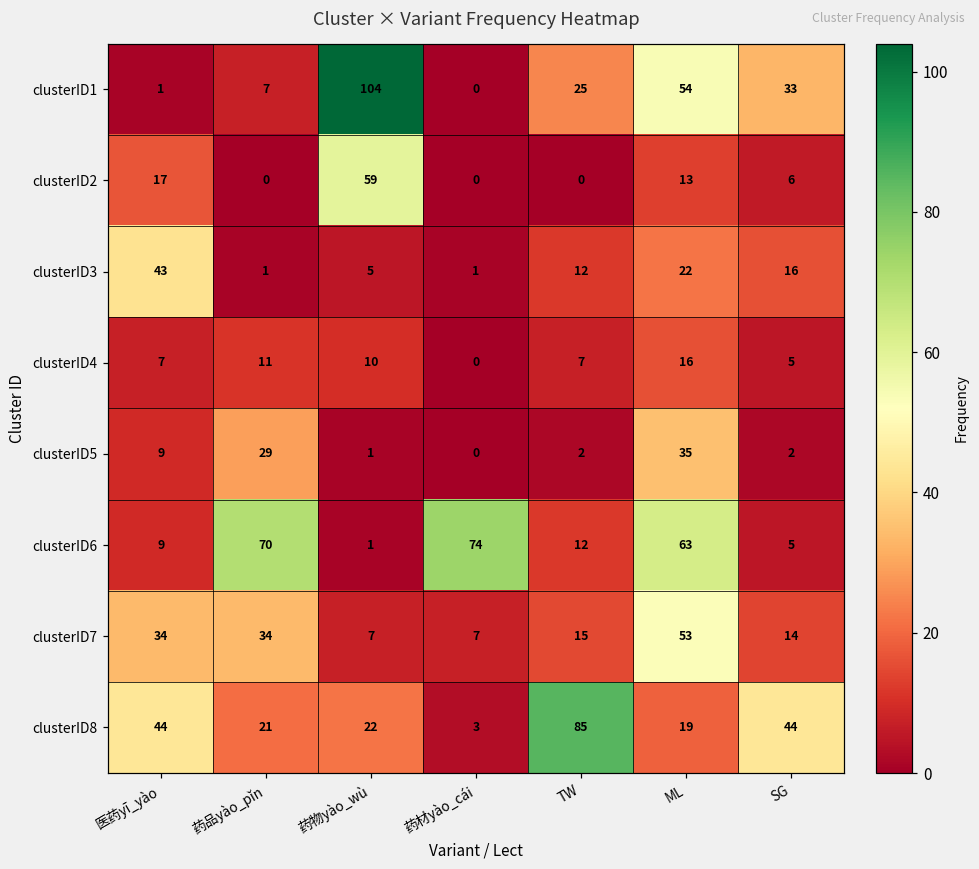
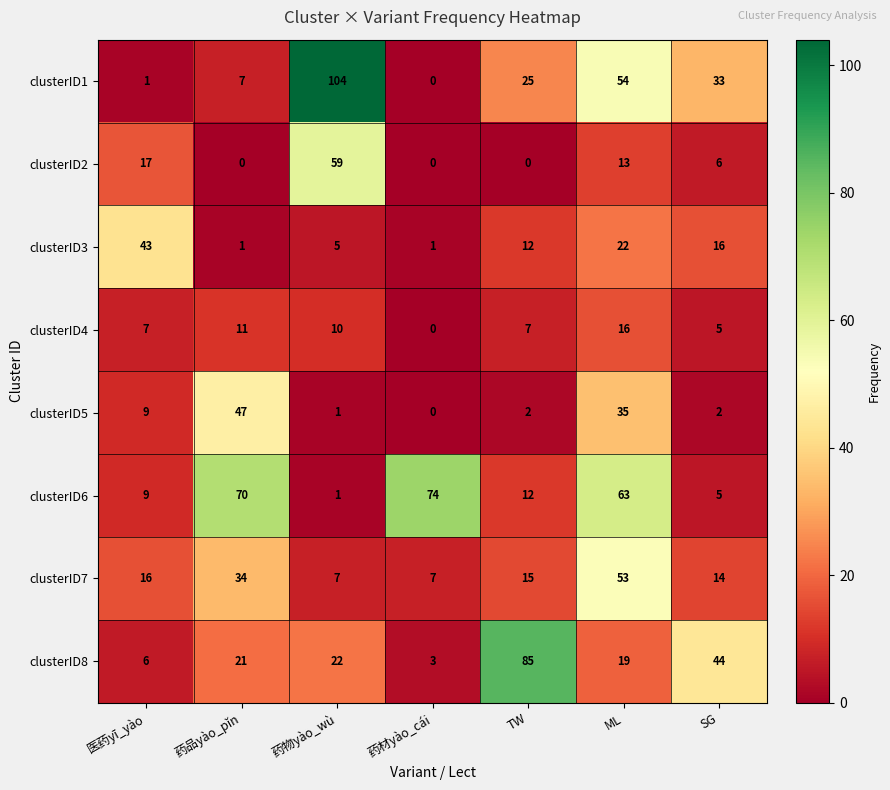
clusterID5, 药品yào_pǐn: 29 -> 47
clusterID7, 医药yī_yào: 34 -> 16
clusterID8, 医药yī_yào: 44 -> 6
